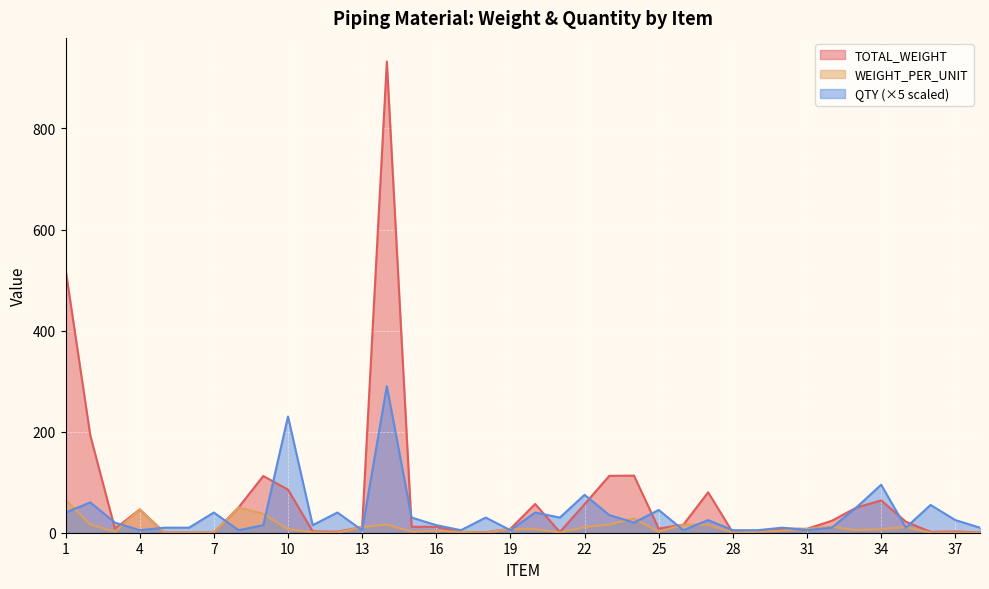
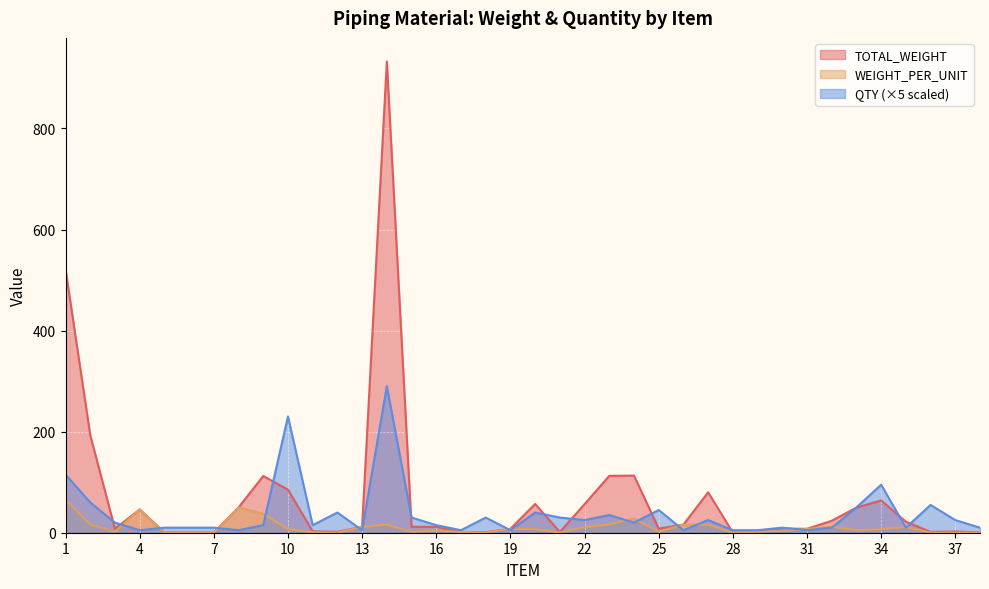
QTY (×5 scaled), 1: 40 -> 120
QTY (×5 scaled), 7: 40 -> 10
QTY (×5 scaled), 22: 80 -> 30
